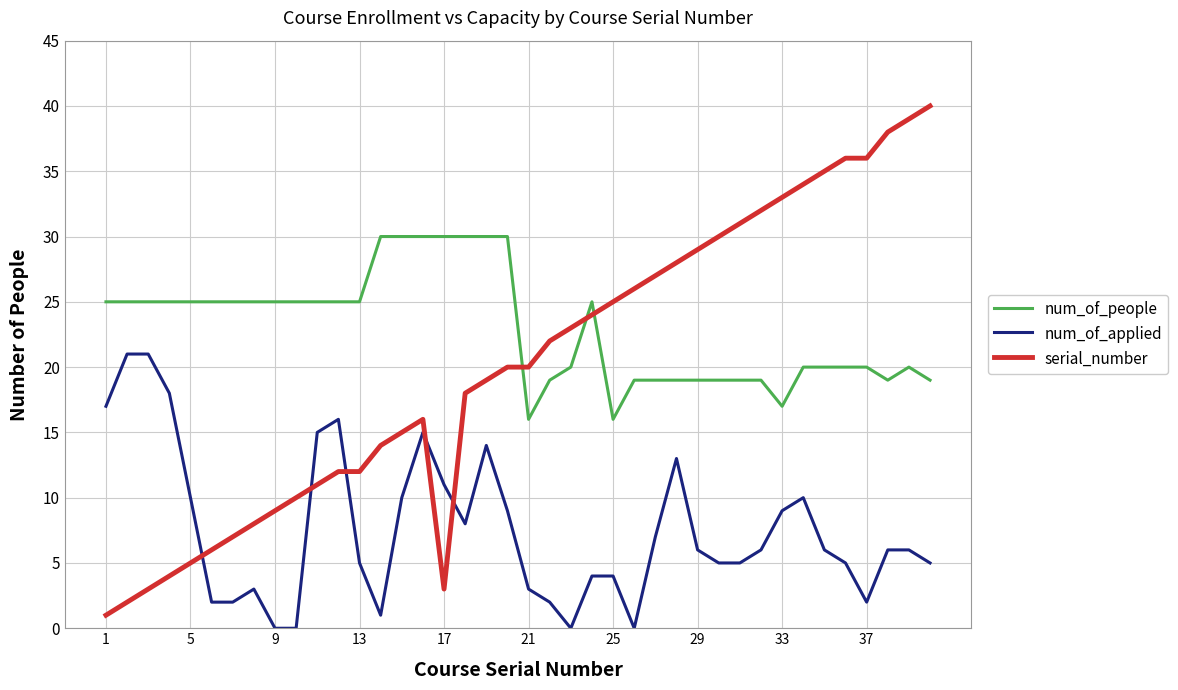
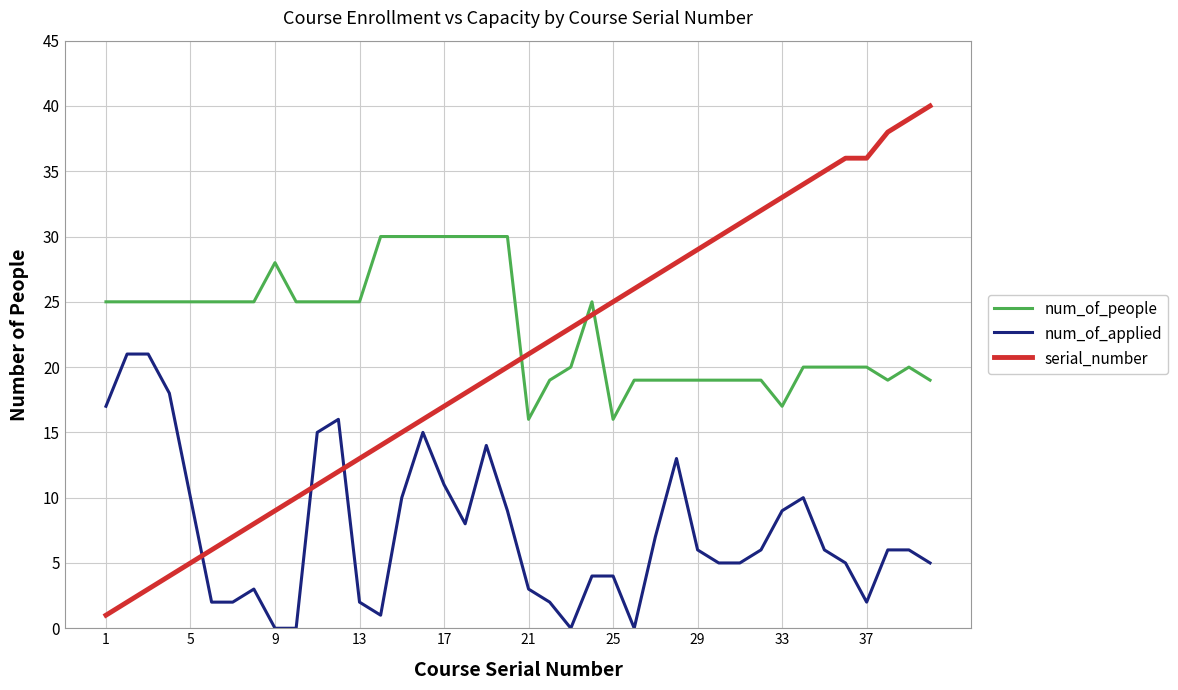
num_of_people, 9: 25 -> 28
num_of_applied, 13: 5 -> 2
serial_number, 13: 12 -> 13
serial_number, 17: 3 -> 17
serial_number, 21: 20 -> 21
